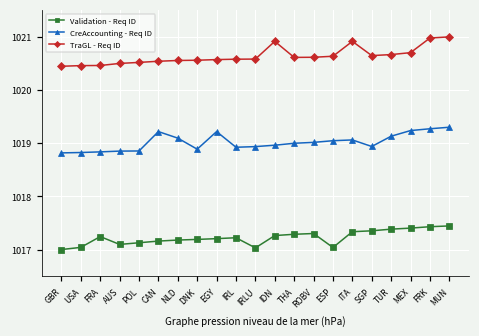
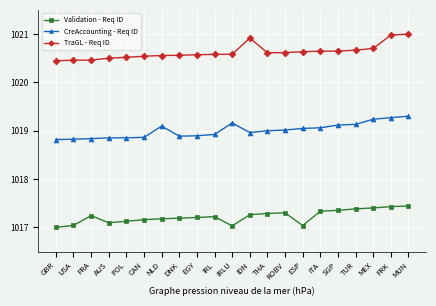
CreAccounting - Req ID, CAN: 1019.2 -> 1018.9
CreAccounting - Req ID, EGY: 1019.2 -> 1018.9
CreAccounting - Req ID, IRLU: 1018.9 -> 1019.2
TraGL - Req ID, ITA: 1020.9 -> 1020.6
CreAccounting - Req ID, SGP: 1018.9 -> 1019.1
